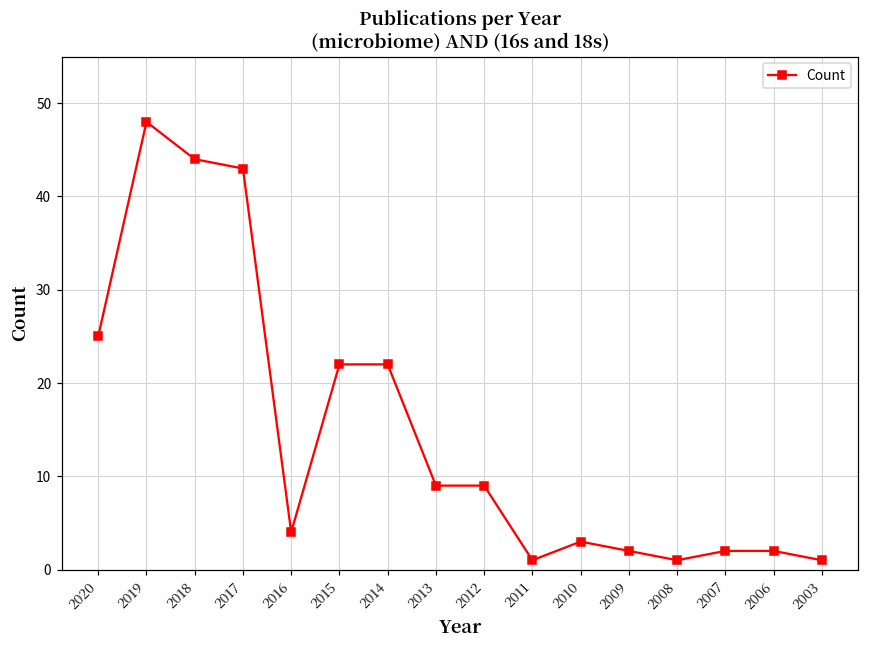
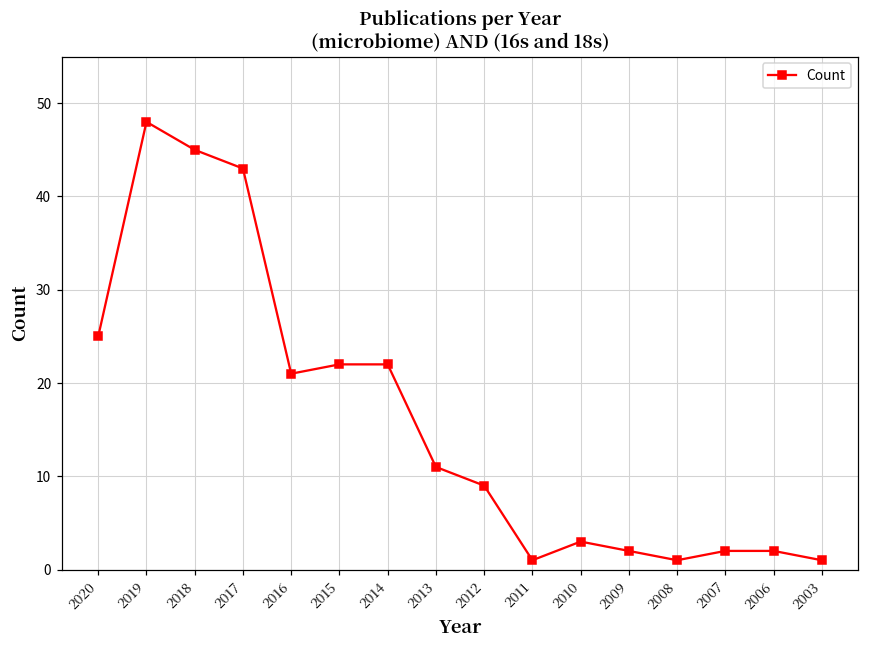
2018: 44 -> 45
2016: 4 -> 21
2013: 9 -> 11
